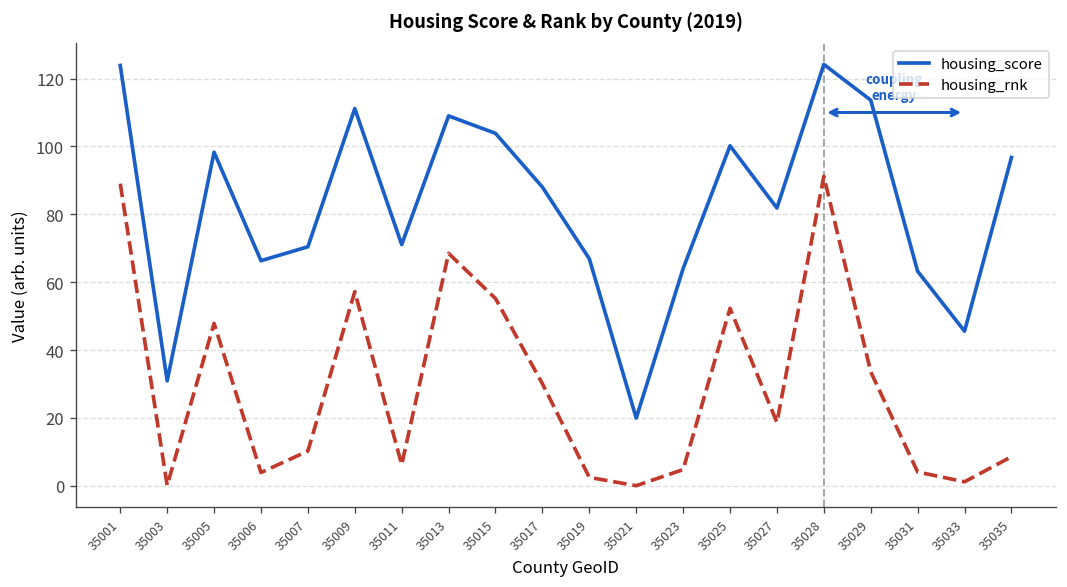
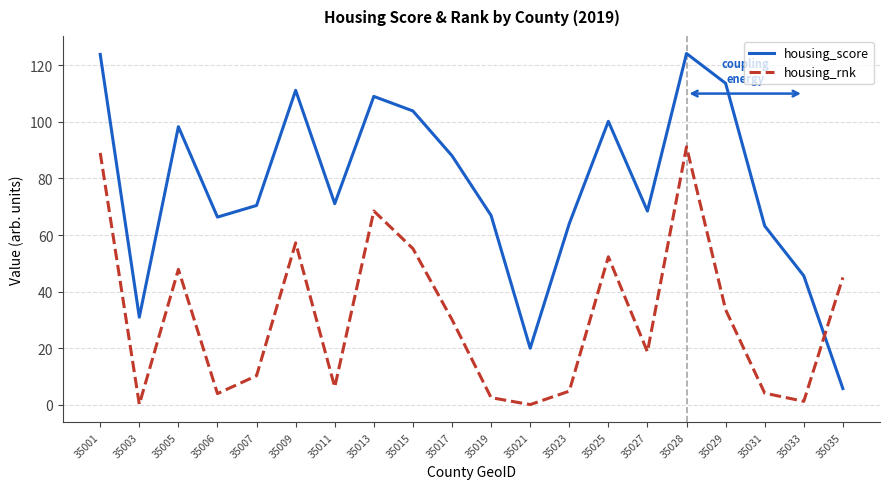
housing_score, 35027: 82 -> 68
housing_score, 35035: 97 -> 6
housing_rnk, 35035: 9 -> 45
